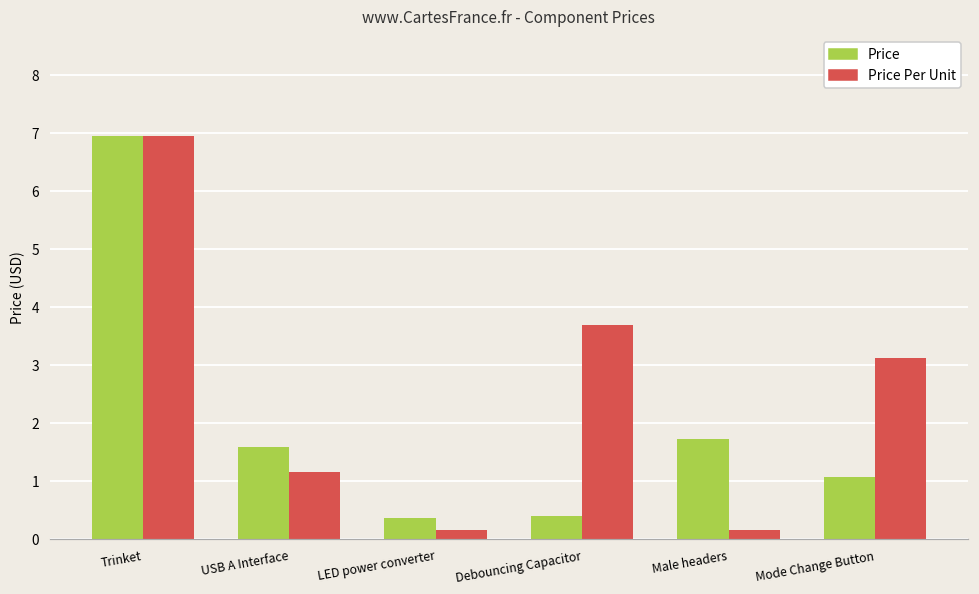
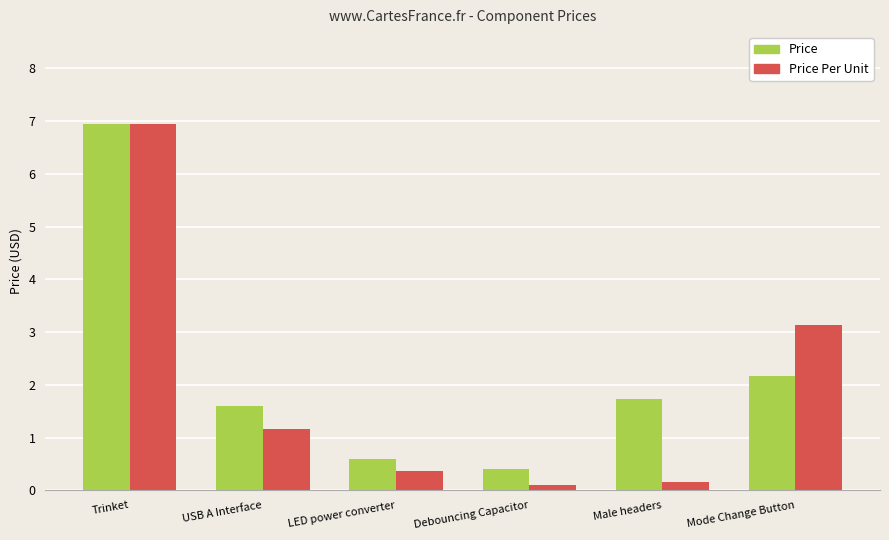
Price, LED power converter: 0.4 -> 0.6
Price Per Unit, LED power converter: 0.2 -> 0.4
Price Per Unit, Debouncing Capacitor: 3.7 -> 0.1
Price, Mode Change Button: 1.1 -> 2.2
